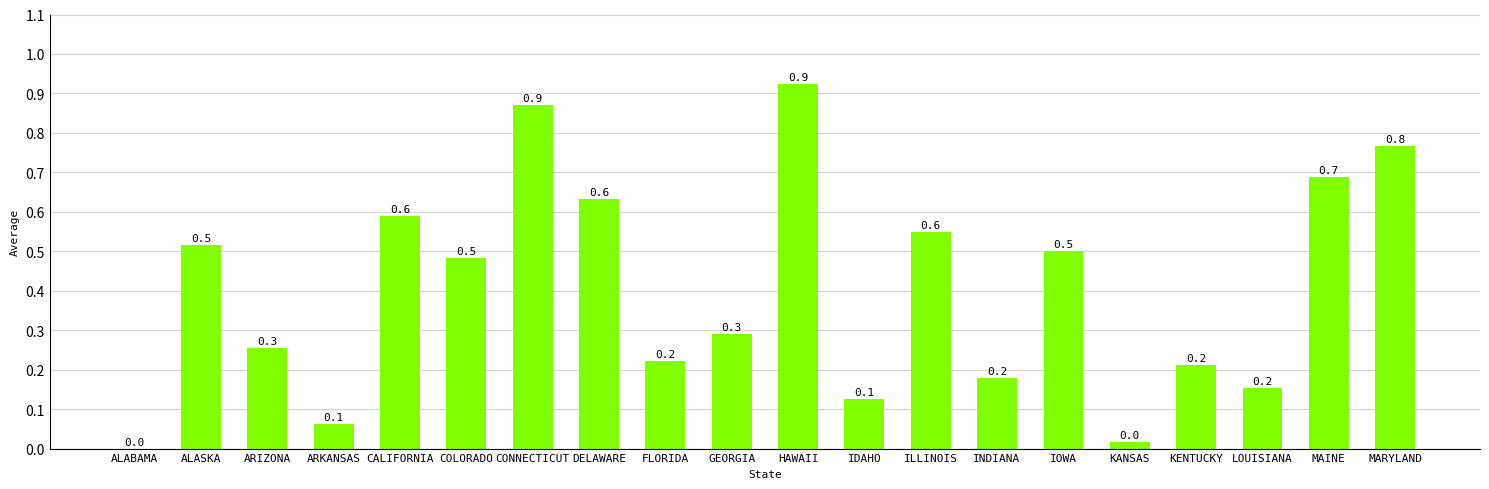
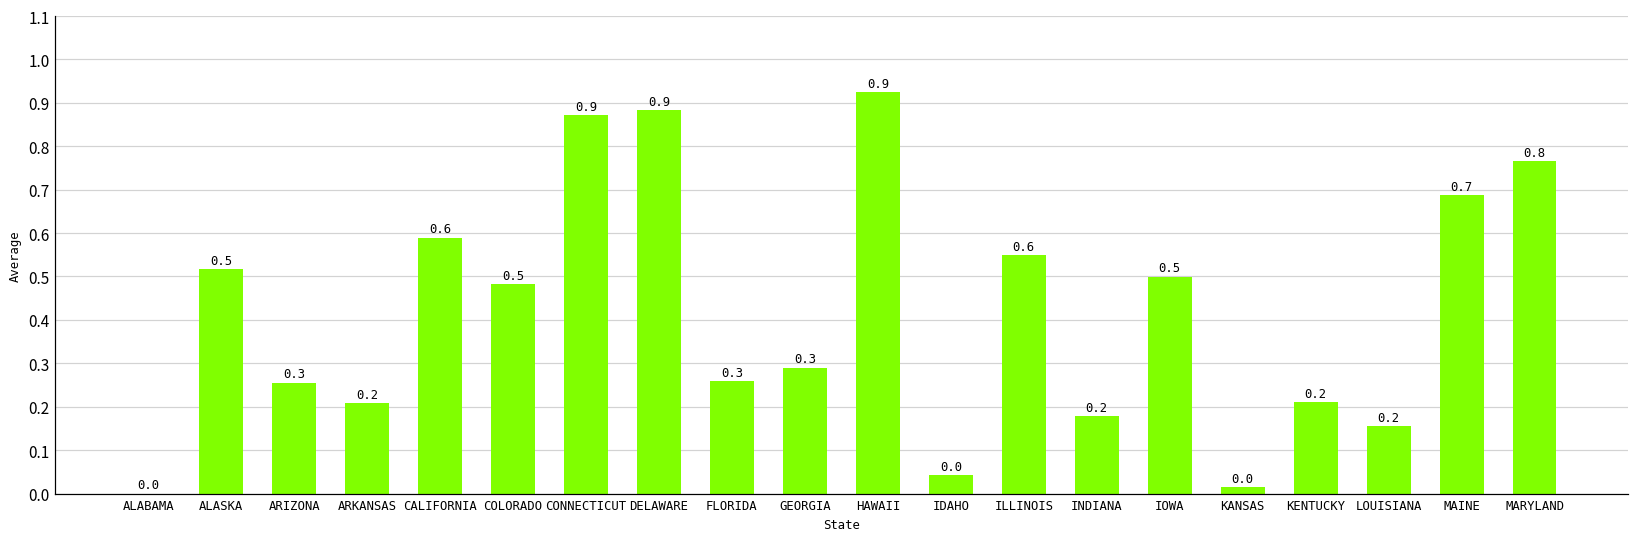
ARKANSAS: 0.1 -> 0.2
DELAWARE: 0.6 -> 0.9
FLORIDA: 0.2 -> 0.3
IDAHO: 0.1 -> 0.0
